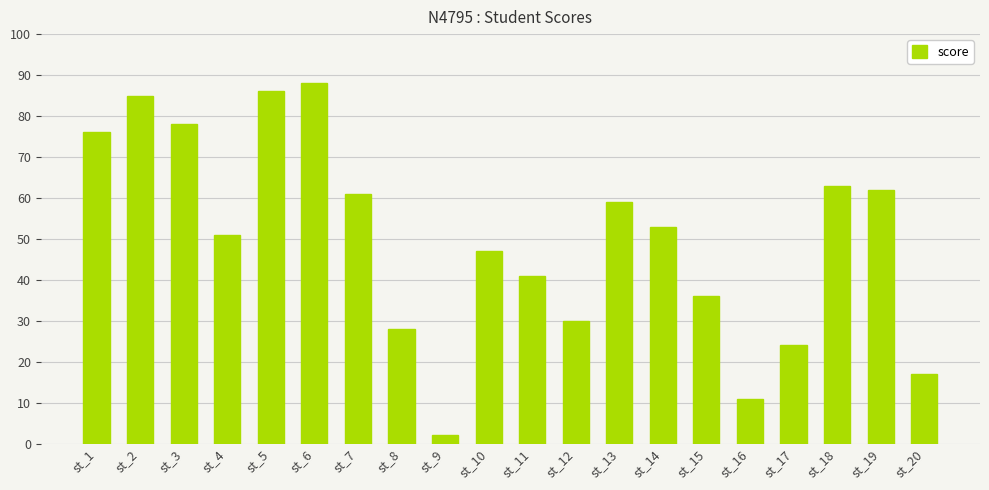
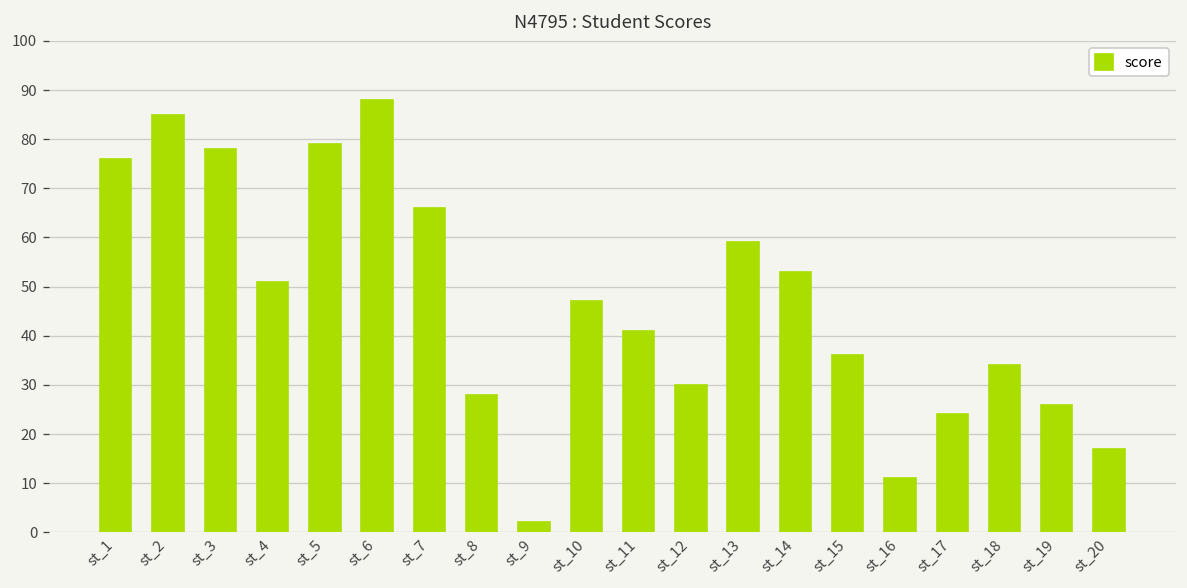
st_5: 86 -> 79
st_7: 61 -> 66
st_18: 63 -> 34
st_19: 62 -> 26
